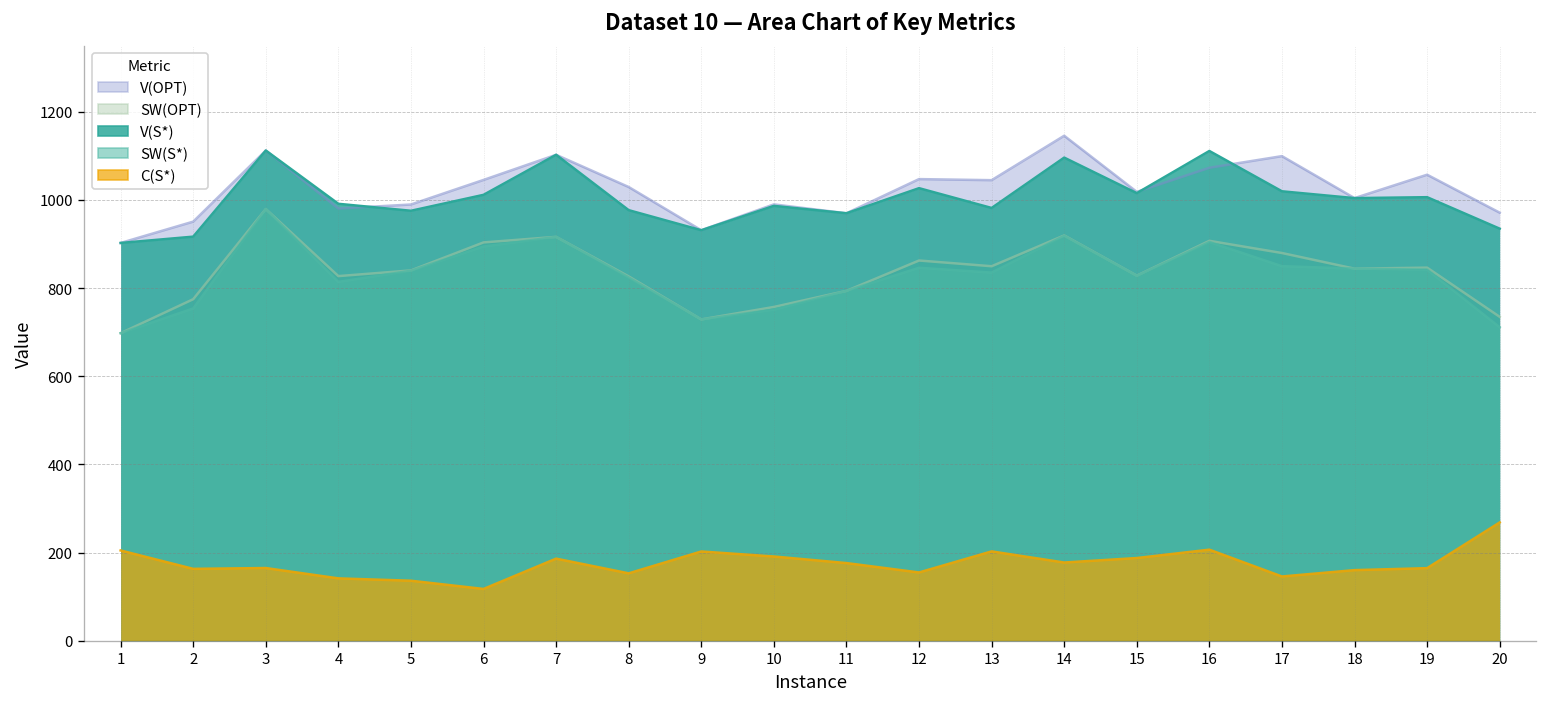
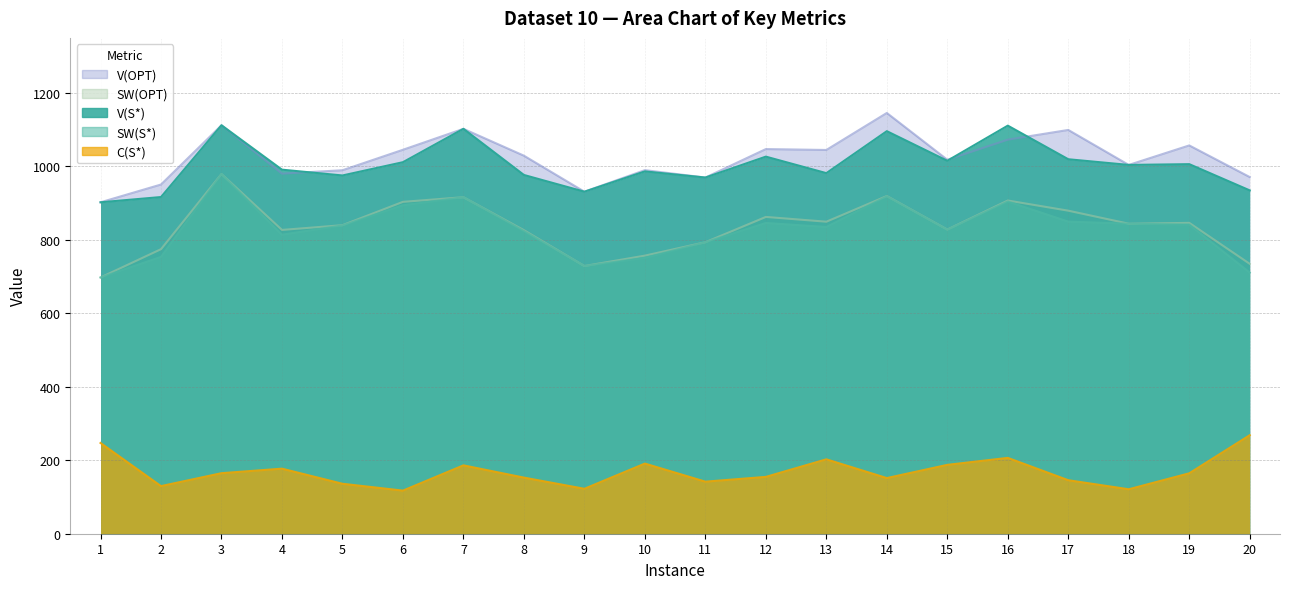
C(S*), 1: 200 -> 250
C(S*), 2: 160 -> 130
C(S*), 4: 140 -> 180
C(S*), 9: 200 -> 120
C(S*), 11: 180 -> 140
C(S*), 14: 180 -> 150
C(S*), 18: 160 -> 120
